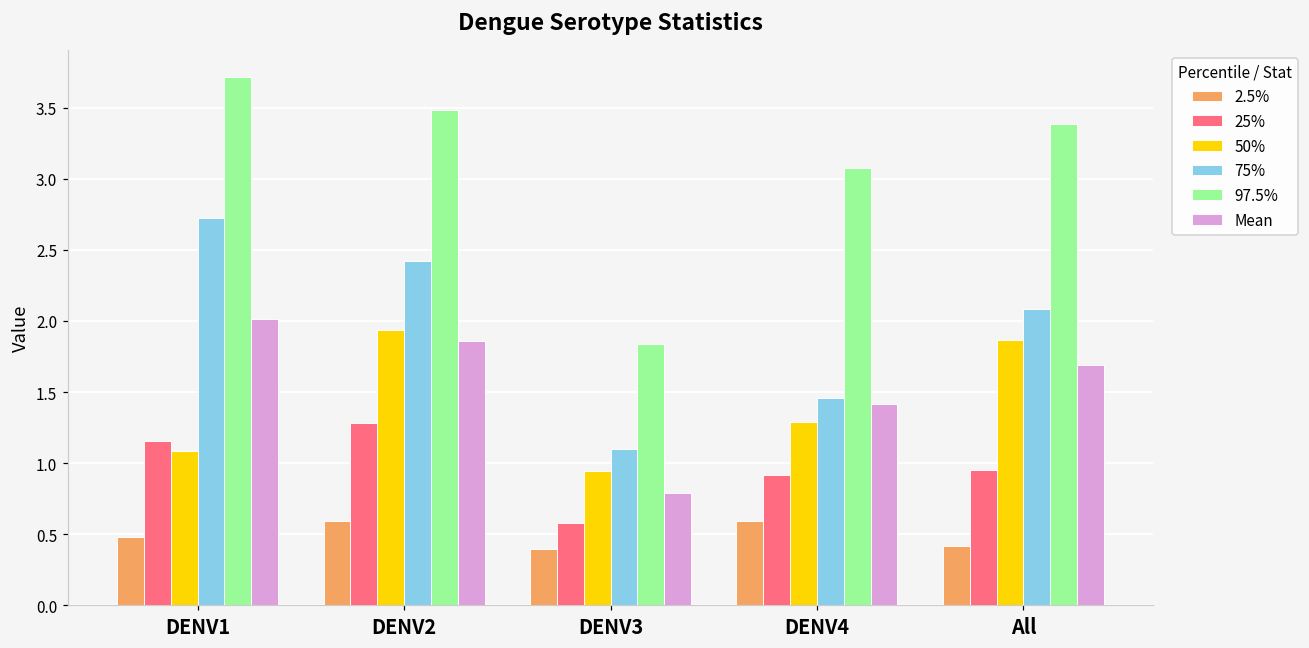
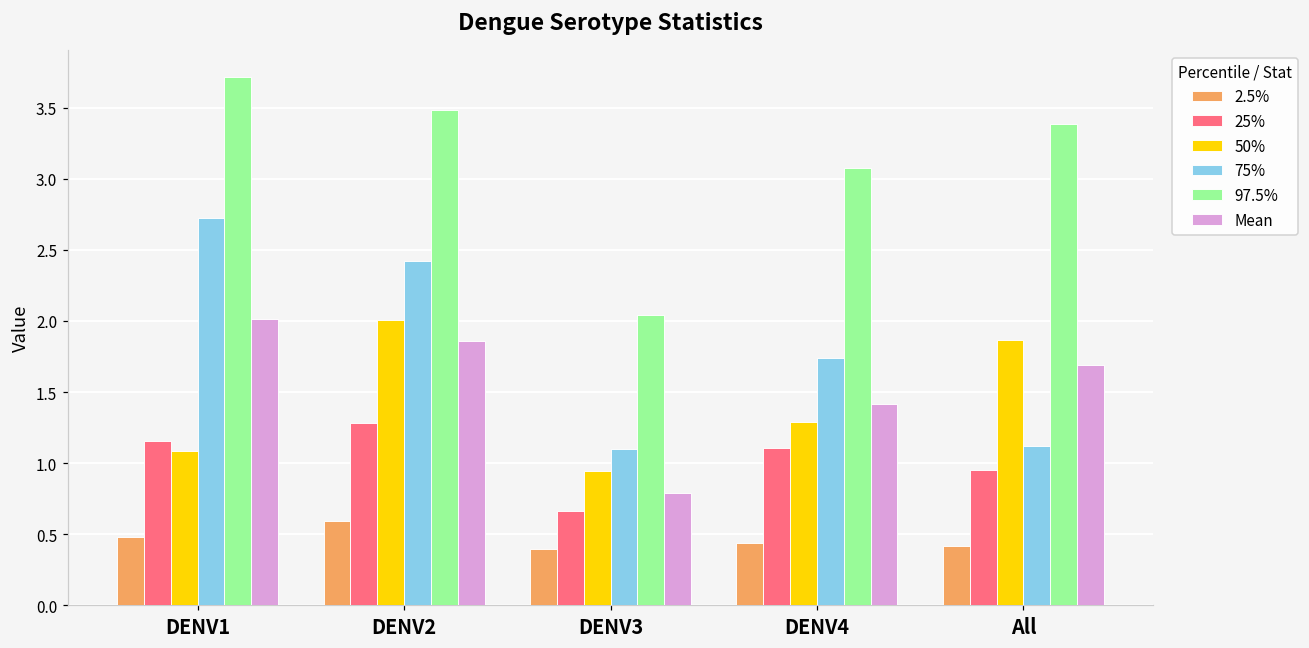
50%, DENV2: 1.93 -> 2.01
25%, DENV3: 0.58 -> 0.67
97.5%, DENV3: 1.84 -> 2.04
2.5%, DENV4: 0.59 -> 0.44
25%, DENV4: 0.92 -> 1.11
75%, DENV4: 1.46 -> 1.74
75%, All: 2.08 -> 1.12
